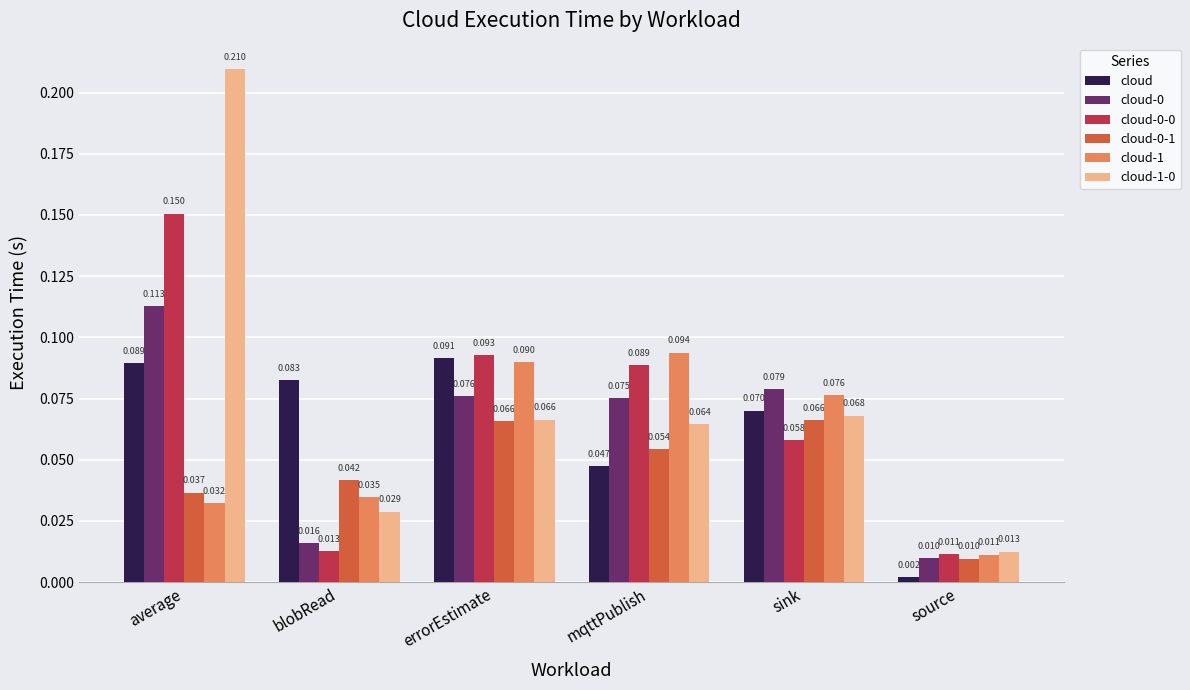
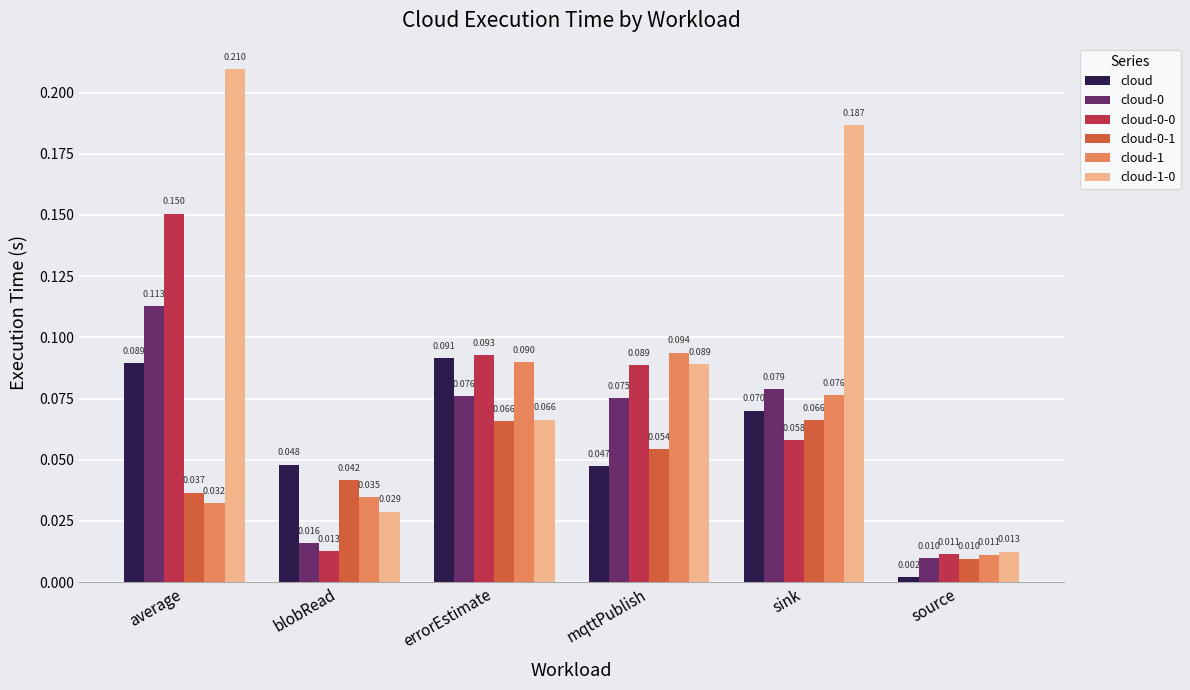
cloud, blobRead: 0.083 -> 0.048
cloud-1-0, mqttPublish: 0.064 -> 0.089
cloud-1-0, sink: 0.068 -> 0.187
